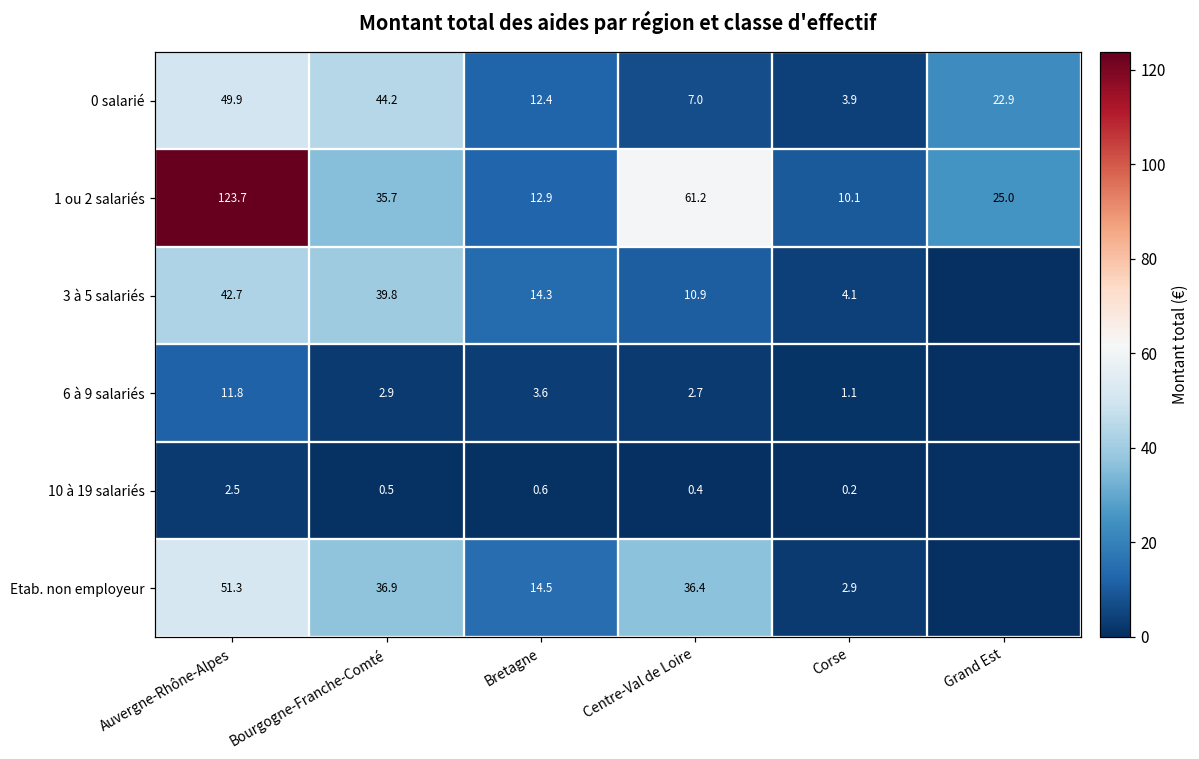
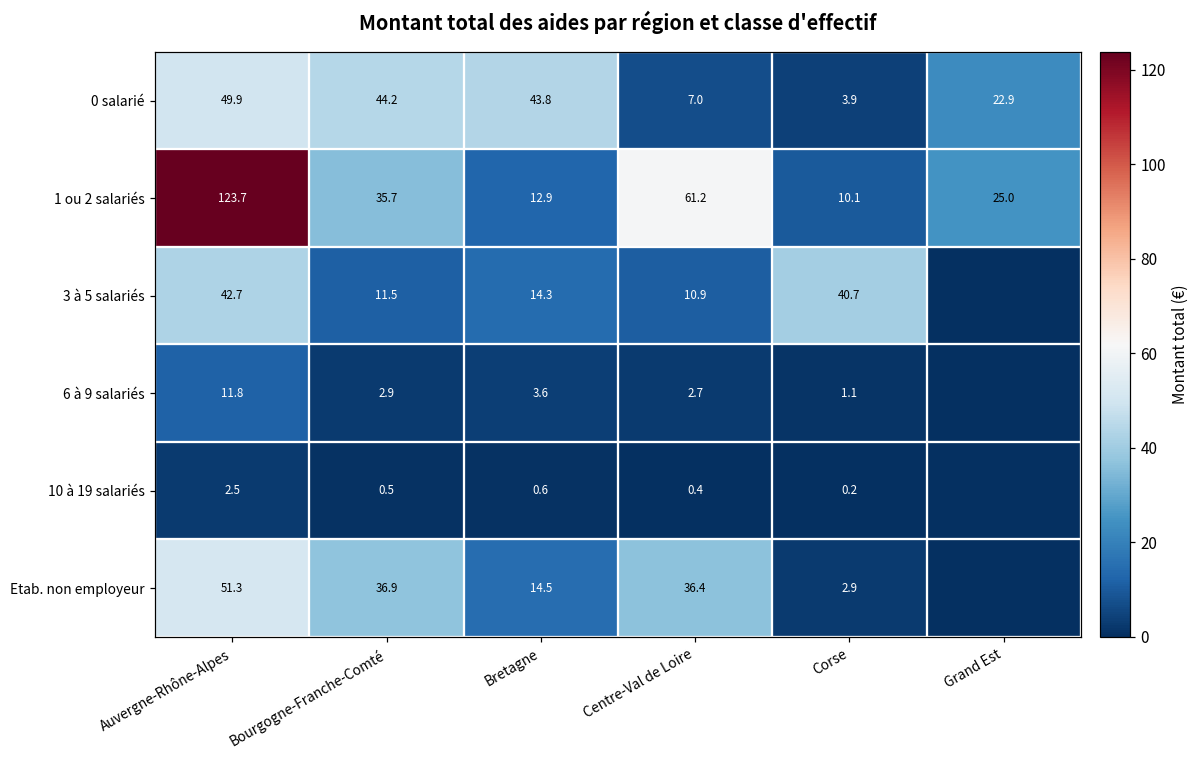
0 salarié, Bretagne: 12.4 -> 43.8
3 à 5 salariés, Bourgogne-Franche-Comté: 39.8 -> 11.5
3 à 5 salariés, Corse: 4.1 -> 40.7
